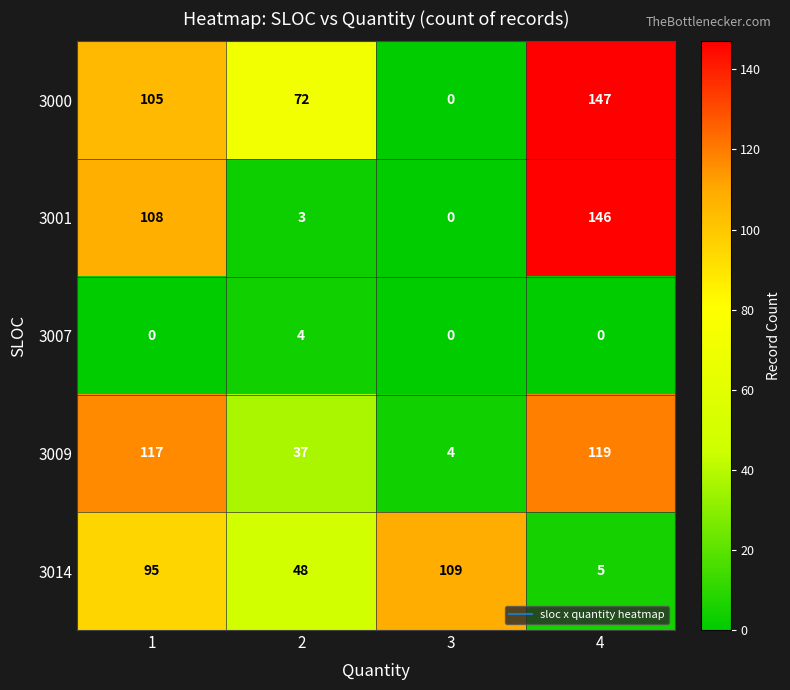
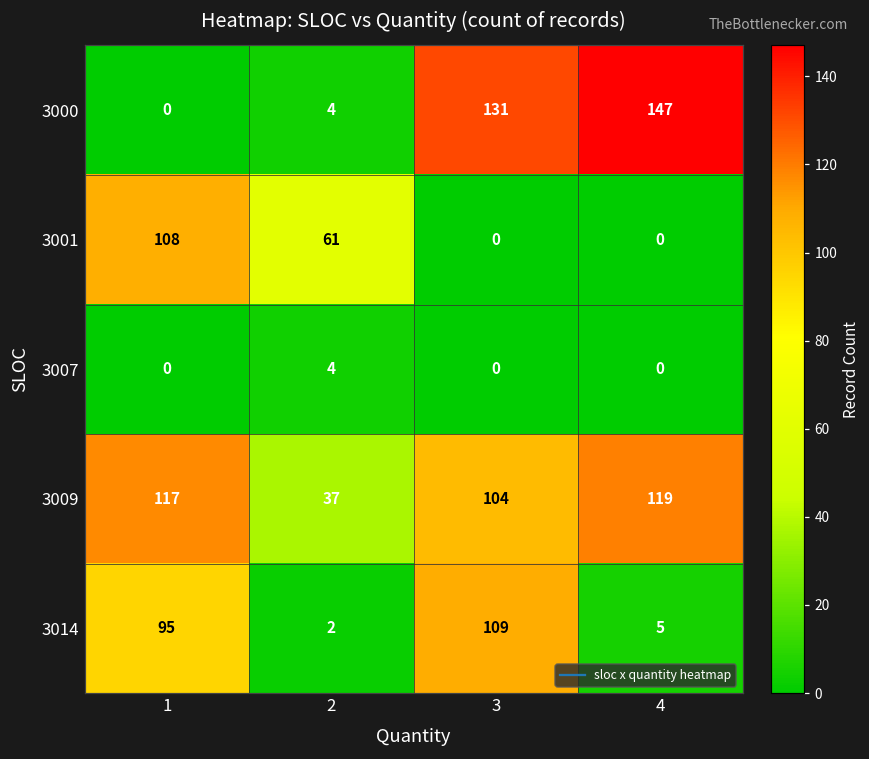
3000, 1: 105 -> 0
3000, 2: 72 -> 4
3000, 3: 0 -> 131
3001, 2: 3 -> 61
3001, 4: 146 -> 0
3009, 3: 4 -> 104
3014, 2: 48 -> 2
